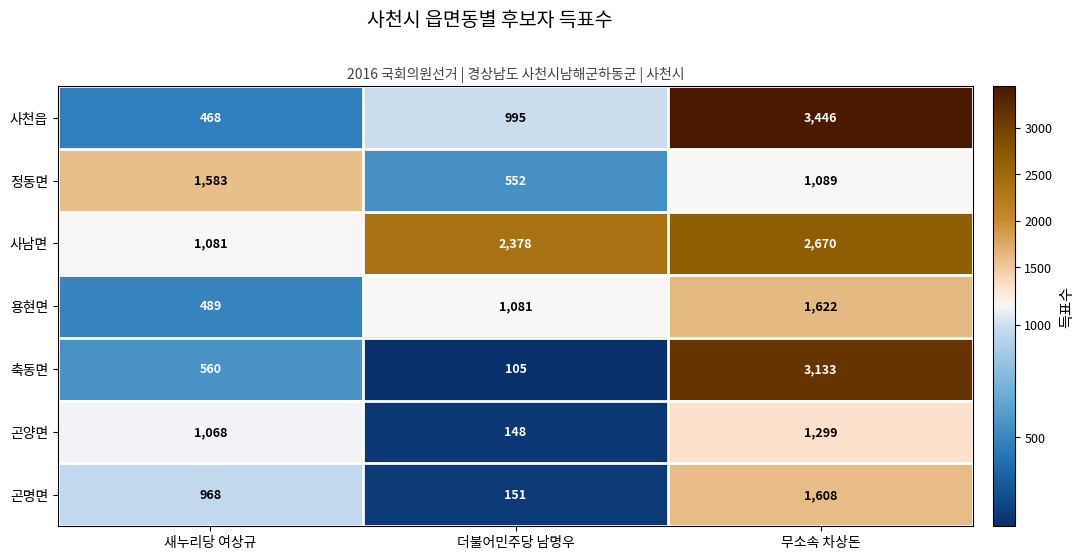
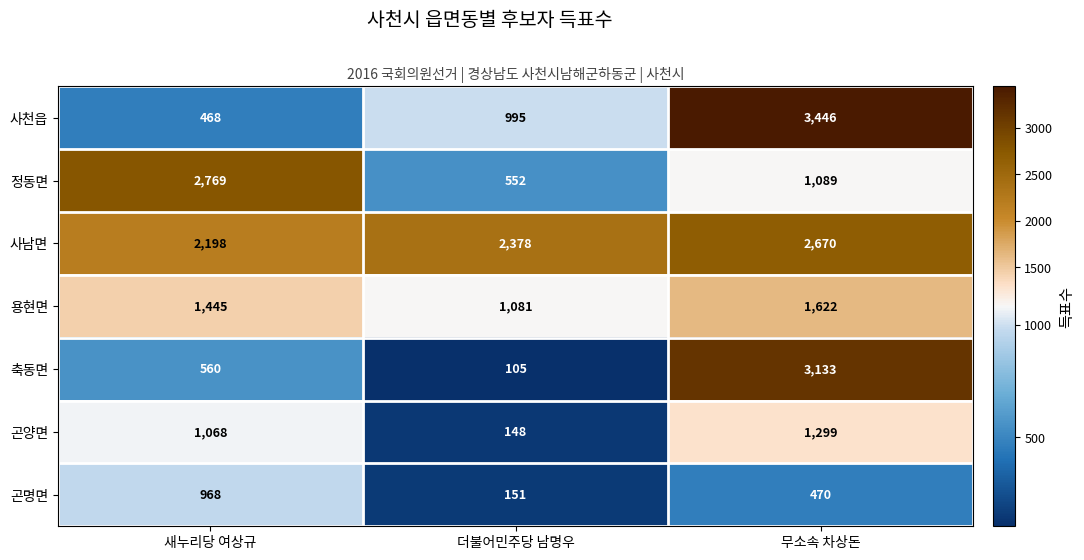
정동면, 새누리당 여상규: 1,583 -> 2,769
사남면, 새누리당 여상규: 1,081 -> 2,198
용현면, 새누리당 여상규: 489 -> 1,445
곤명면, 무소속 차상돈: 1,608 -> 470
